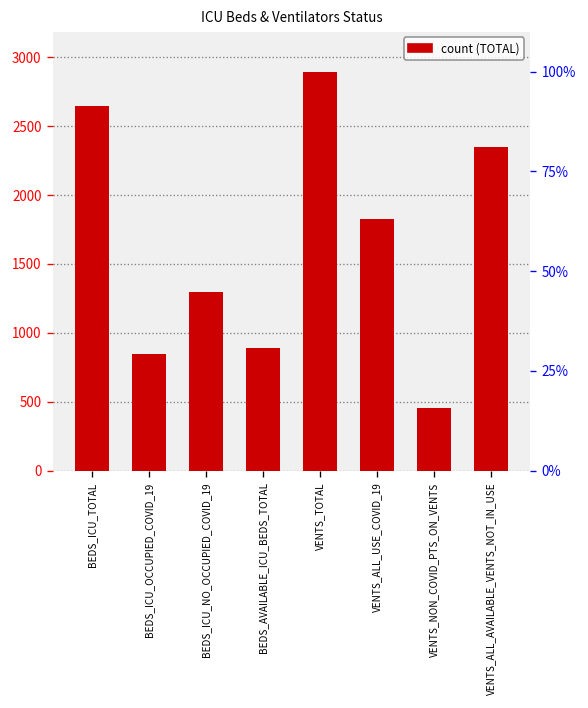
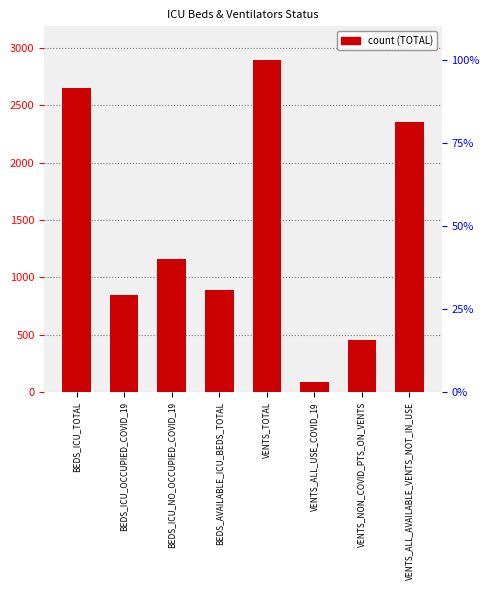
BEDS_ICU_NO_OCCUPIED_COVID_19: 1290 -> 1160
VENTS_ALL_USE_COVID_19: 1820 -> 90
